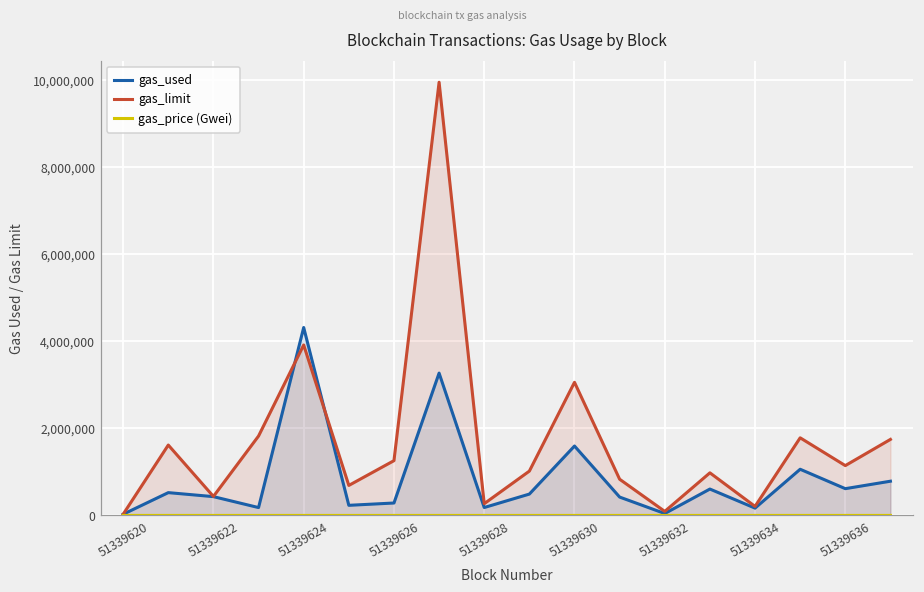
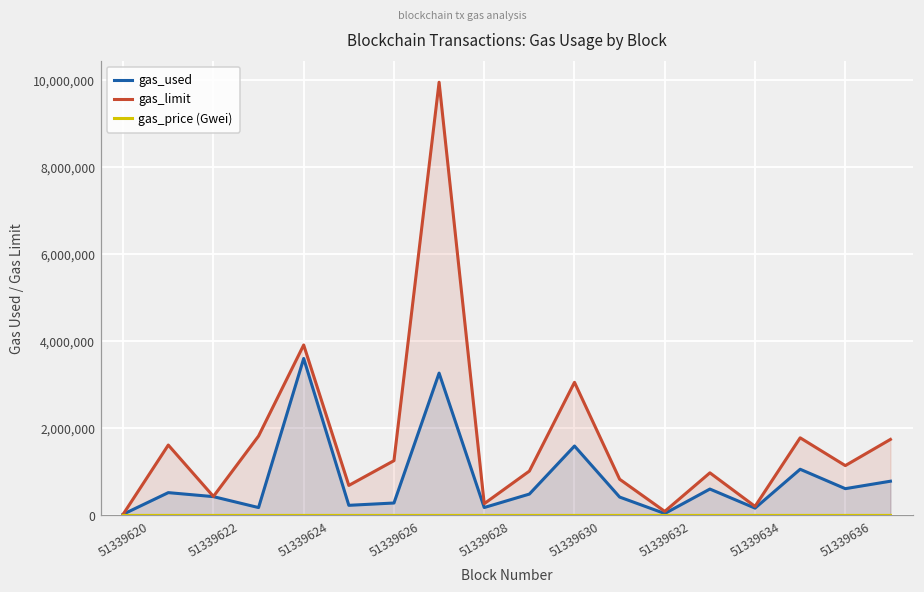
gas_used, 51339624: 4,300,000 -> 3,600,000
